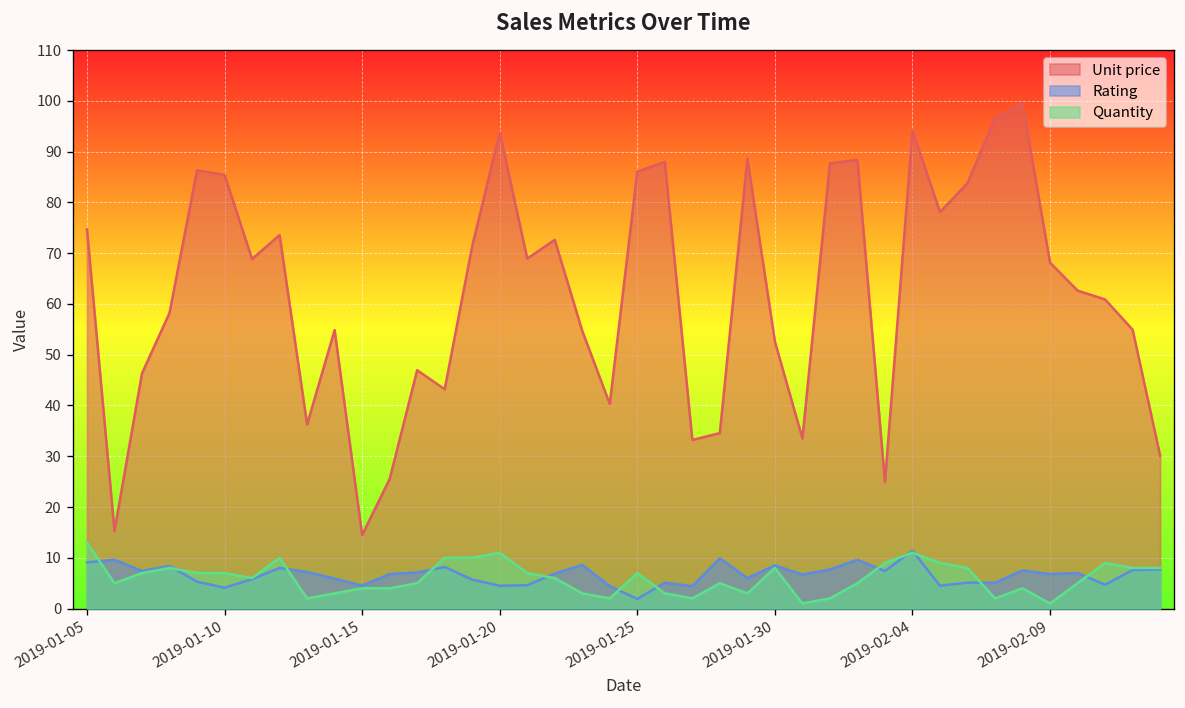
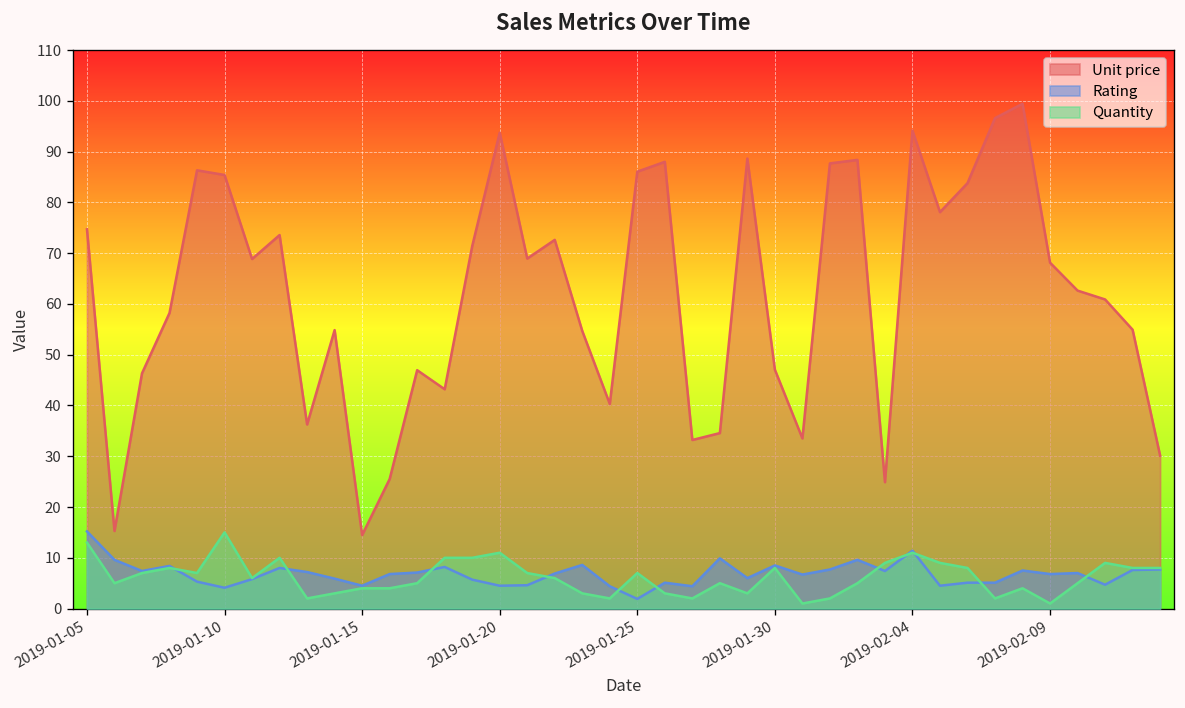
Rating, 2019-01-05: 9 -> 15
Quantity, 2019-01-10: 7 -> 15
Unit price, 2019-01-30: 53 -> 47
